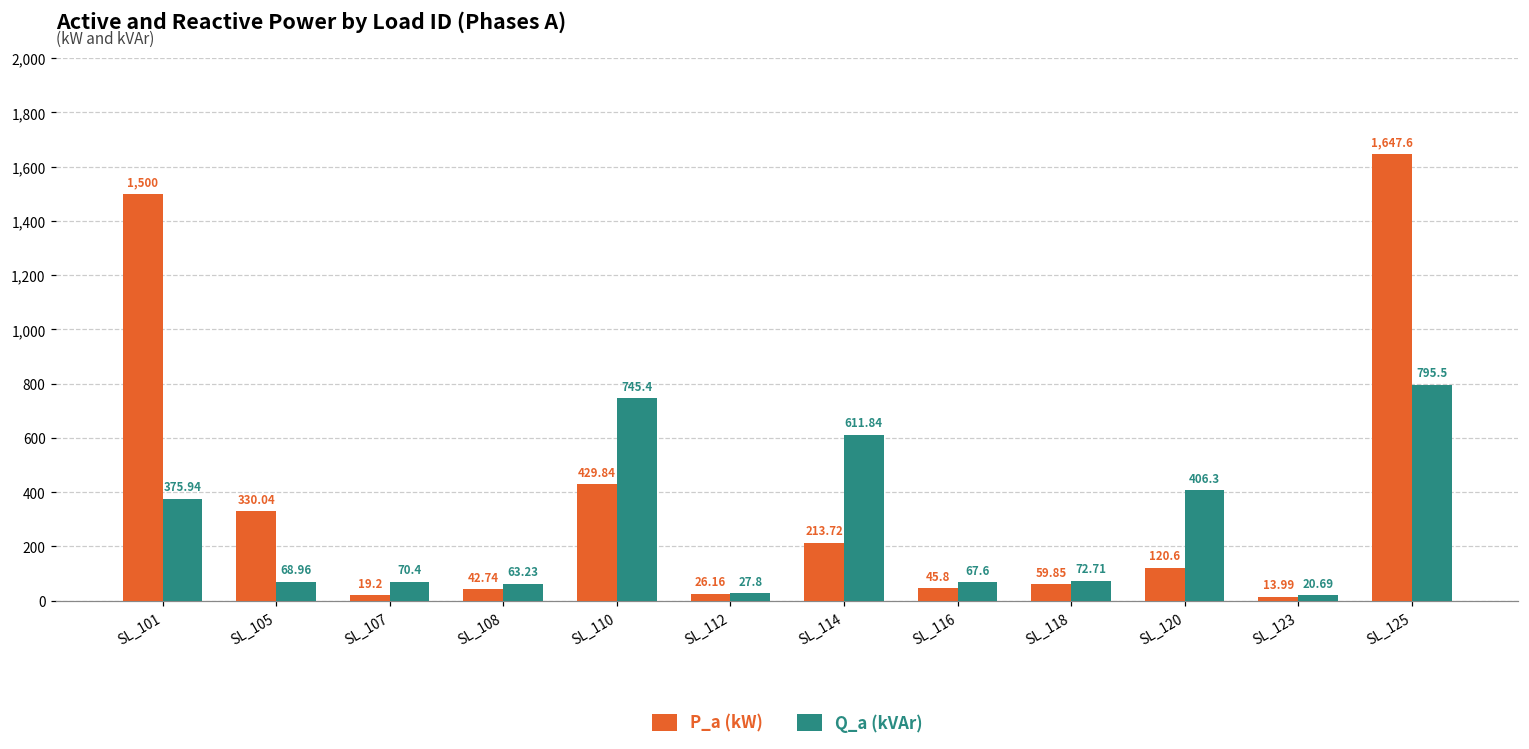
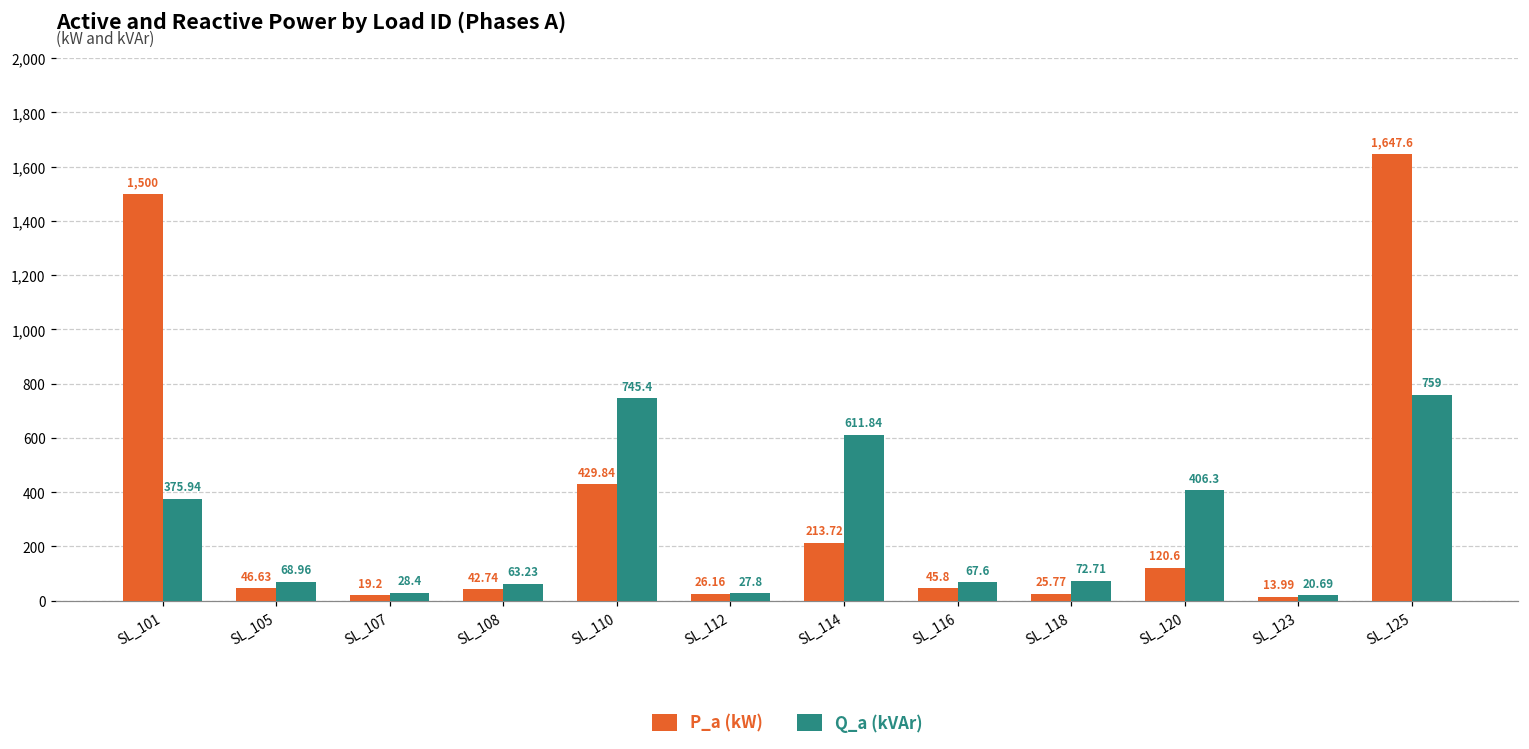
P_a (kW), SL_105: 330.04 -> 46.63
Q_a (kVAr), SL_107: 70.4 -> 28.4
P_a (kW), SL_118: 59.85 -> 25.77
Q_a (kVAr), SL_125: 795.5 -> 759
